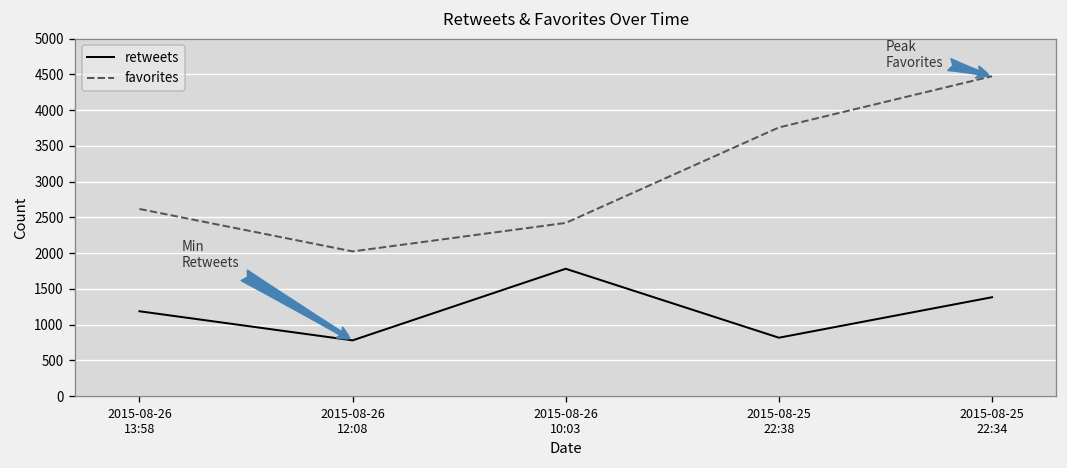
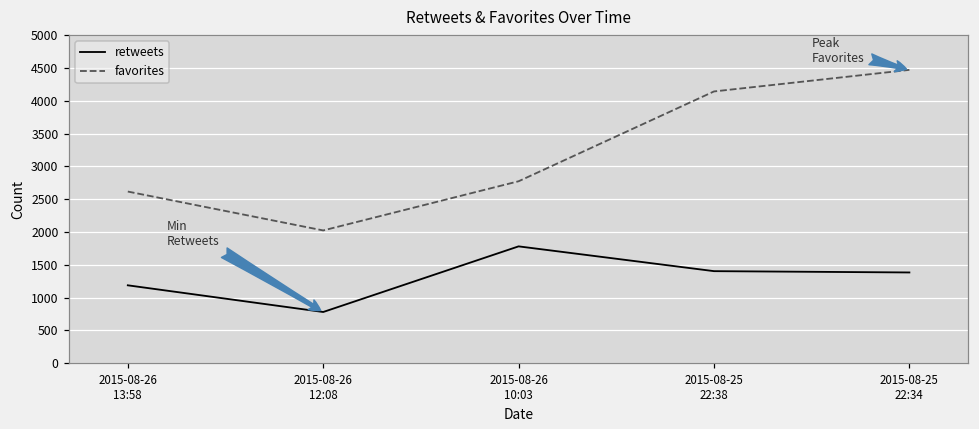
favorites, 2015-08-26 10:03: 2400 -> 2800
retweets, 2015-08-25 22:38: 800 -> 1400
favorites, 2015-08-25 22:38: 3800 -> 4100
